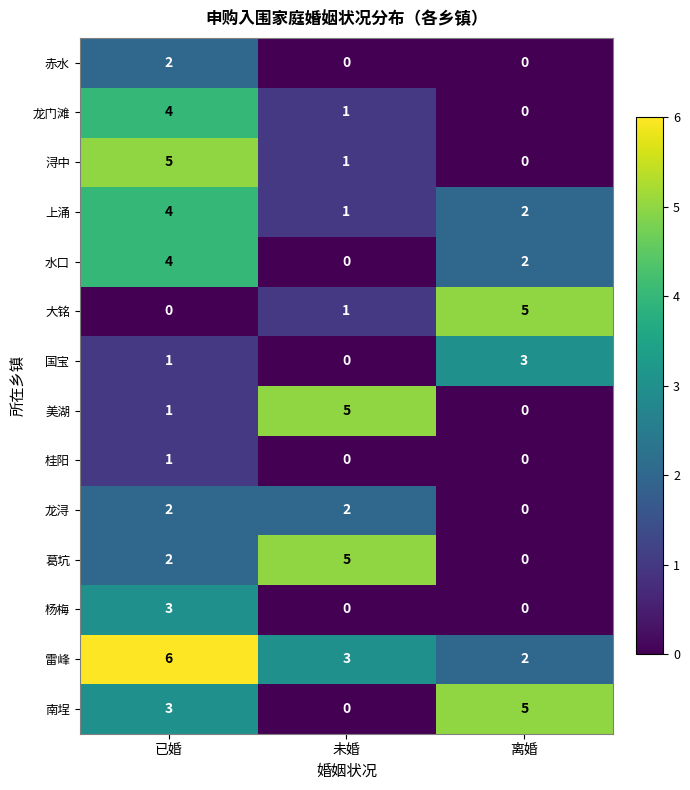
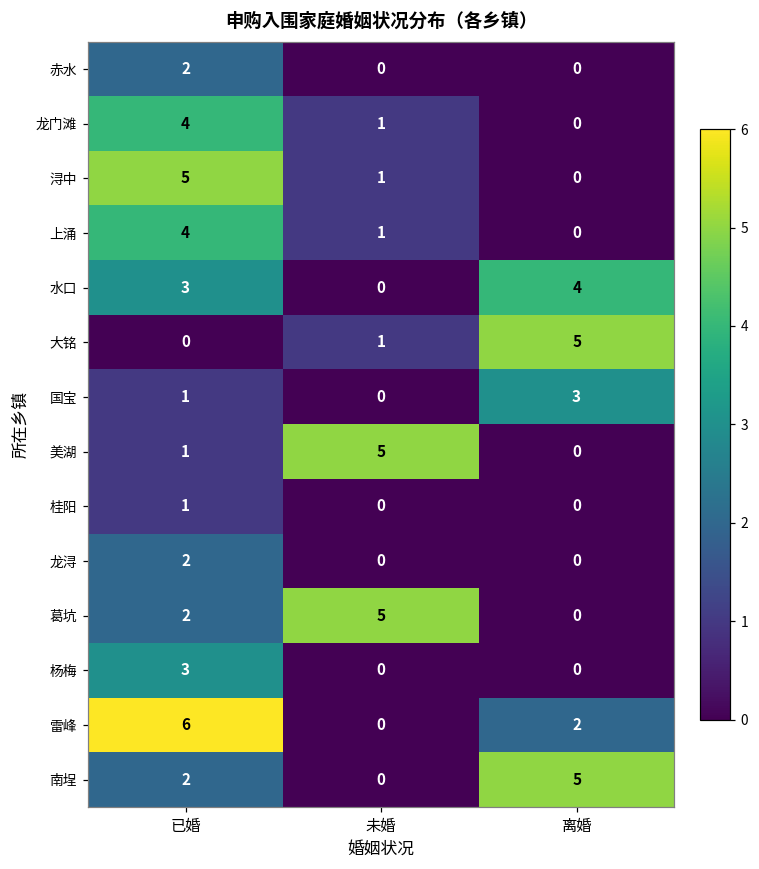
上涌, 离婚: 2 -> 0
水口, 已婚: 4 -> 3
水口, 离婚: 2 -> 4
龙浔, 未婚: 2 -> 0
雷峰, 未婚: 3 -> 0
南埕, 已婚: 3 -> 2
